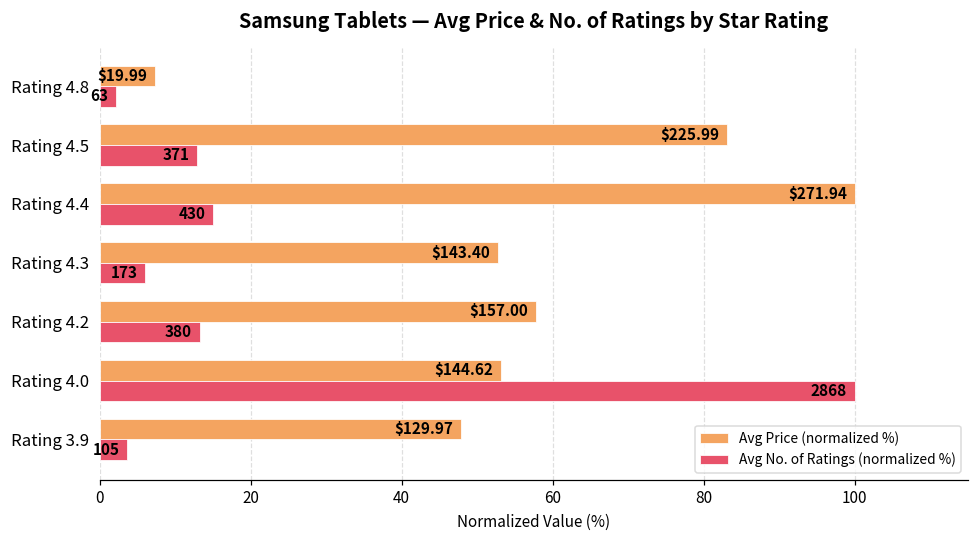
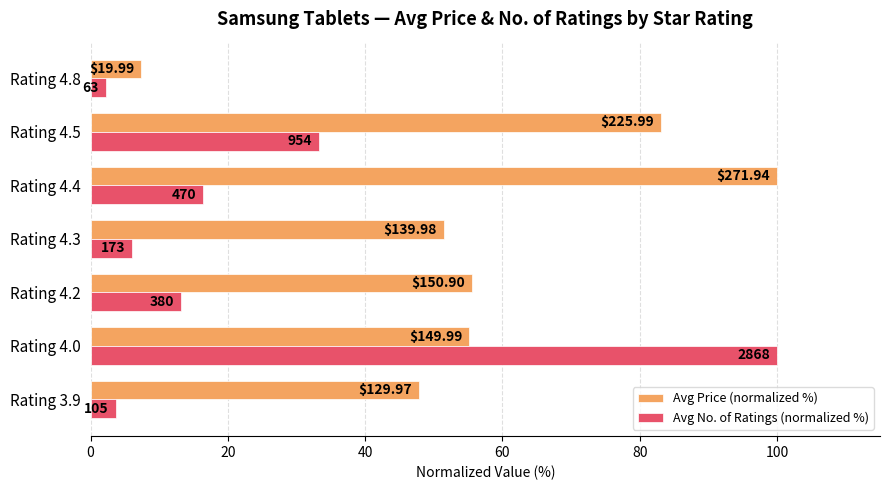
Avg No. of Ratings (normalized %), Rating 4.5: 371 -> 954
Avg No. of Ratings (normalized %), Rating 4.4: 430 -> 470
Avg Price (normalized %), Rating 4.3: $143.40 -> $139.98
Avg Price (normalized %), Rating 4.2: $157.00 -> $150.90
Avg Price (normalized %), Rating 4.0: $144.62 -> $149.99
